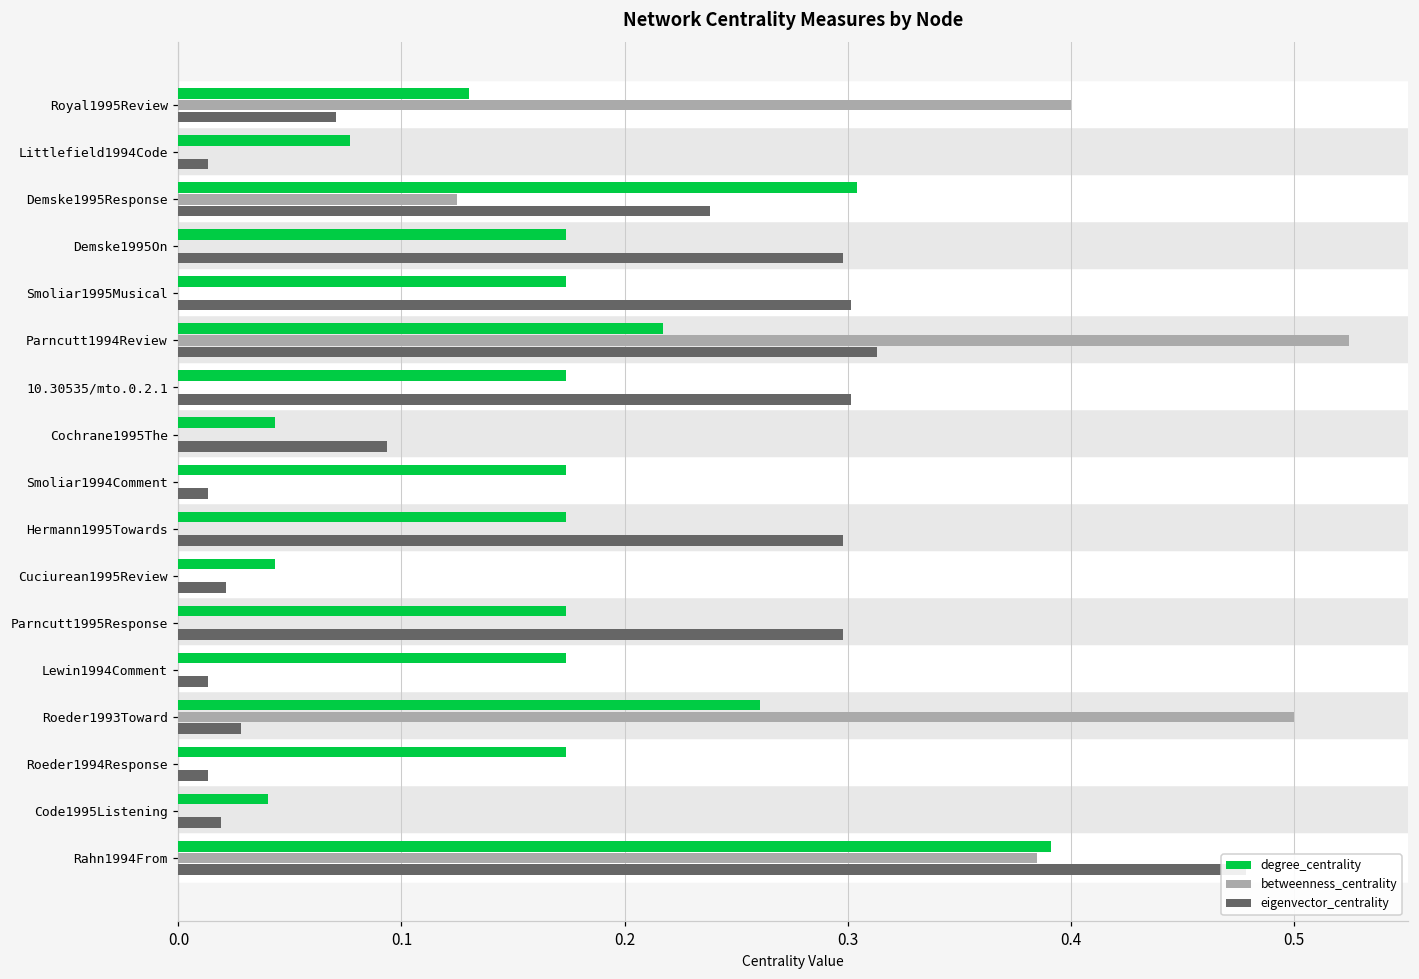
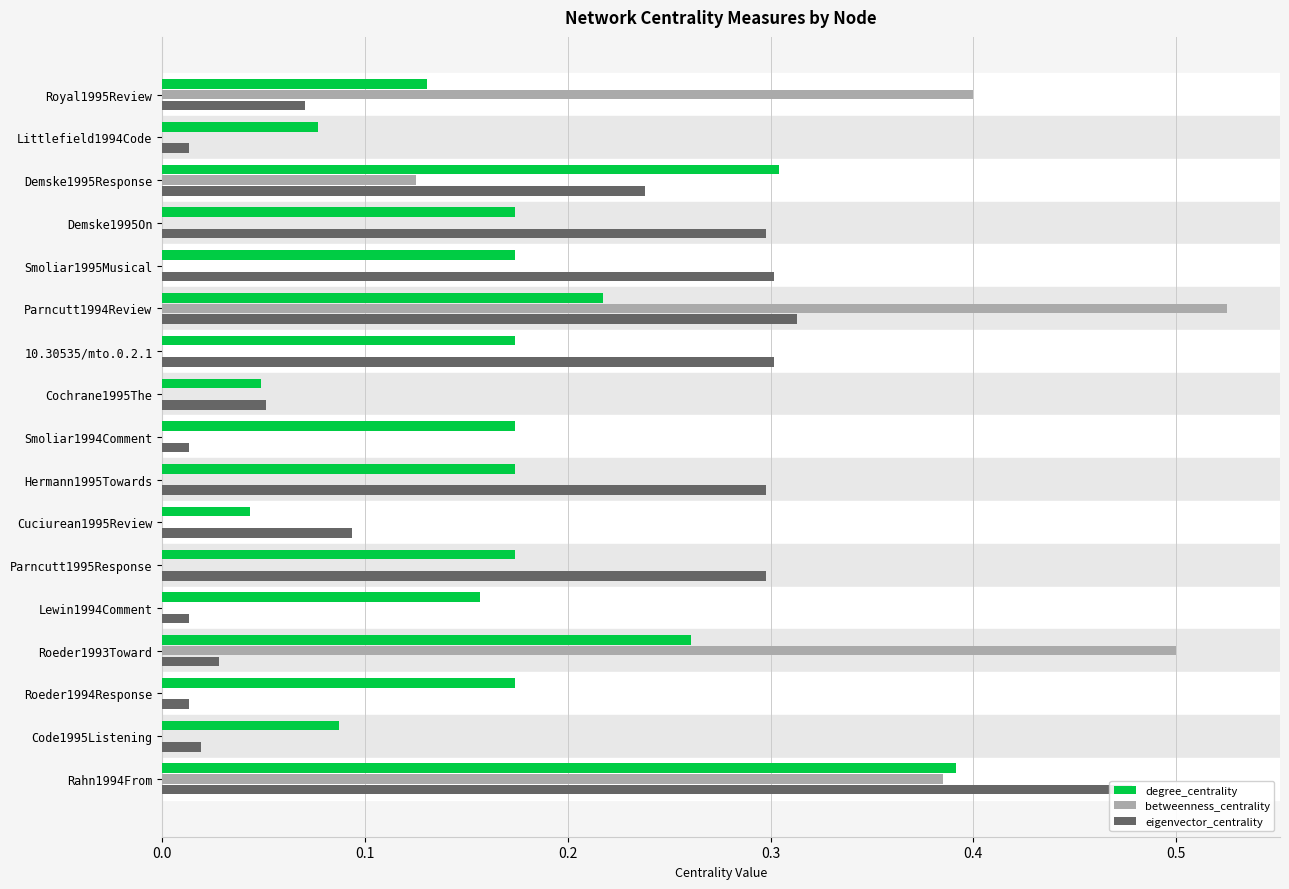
degree_centrality, Cochrane1995The: 0.043 -> 0.049
eigenvector_centrality, Cochrane1995The: 0.094 -> 0.051
eigenvector_centrality, Cuciurean1995Review: 0.022 -> 0.094
degree_centrality, Lewin1994Comment: 0.174 -> 0.157
degree_centrality, Code1995Listening: 0.040 -> 0.087
